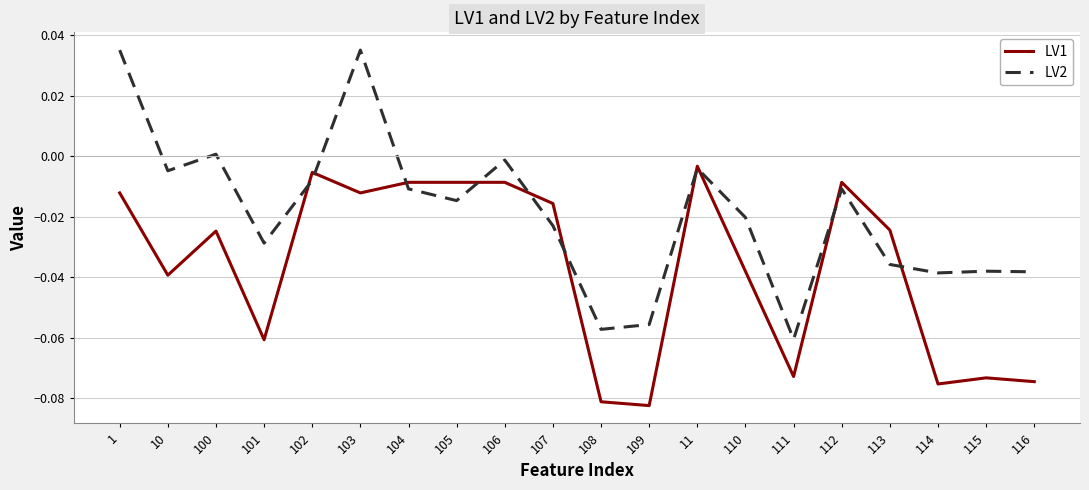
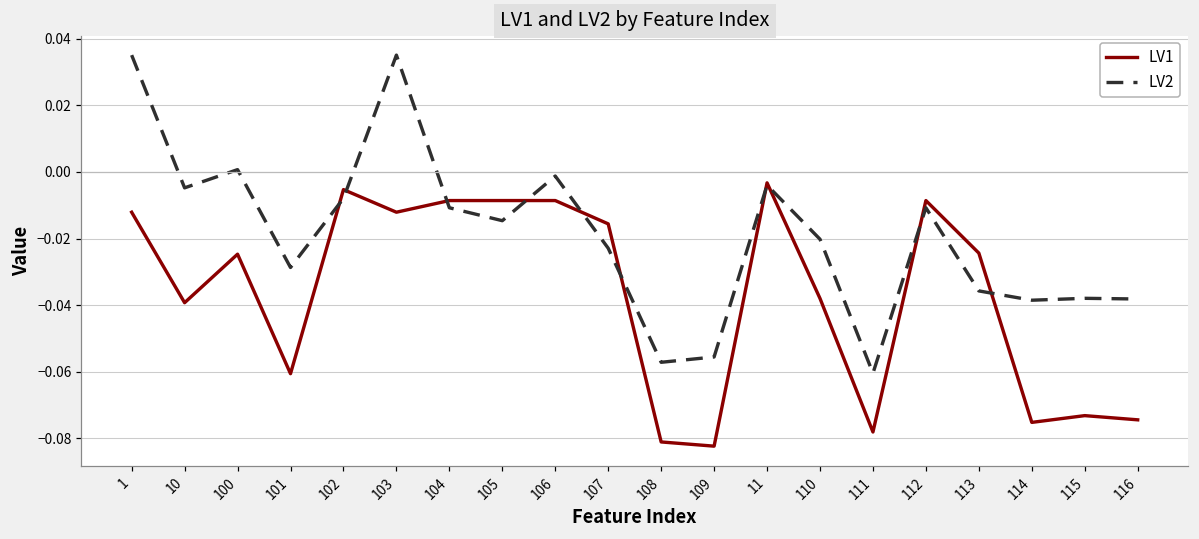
LV1, 111: -0.073 -> -0.078
